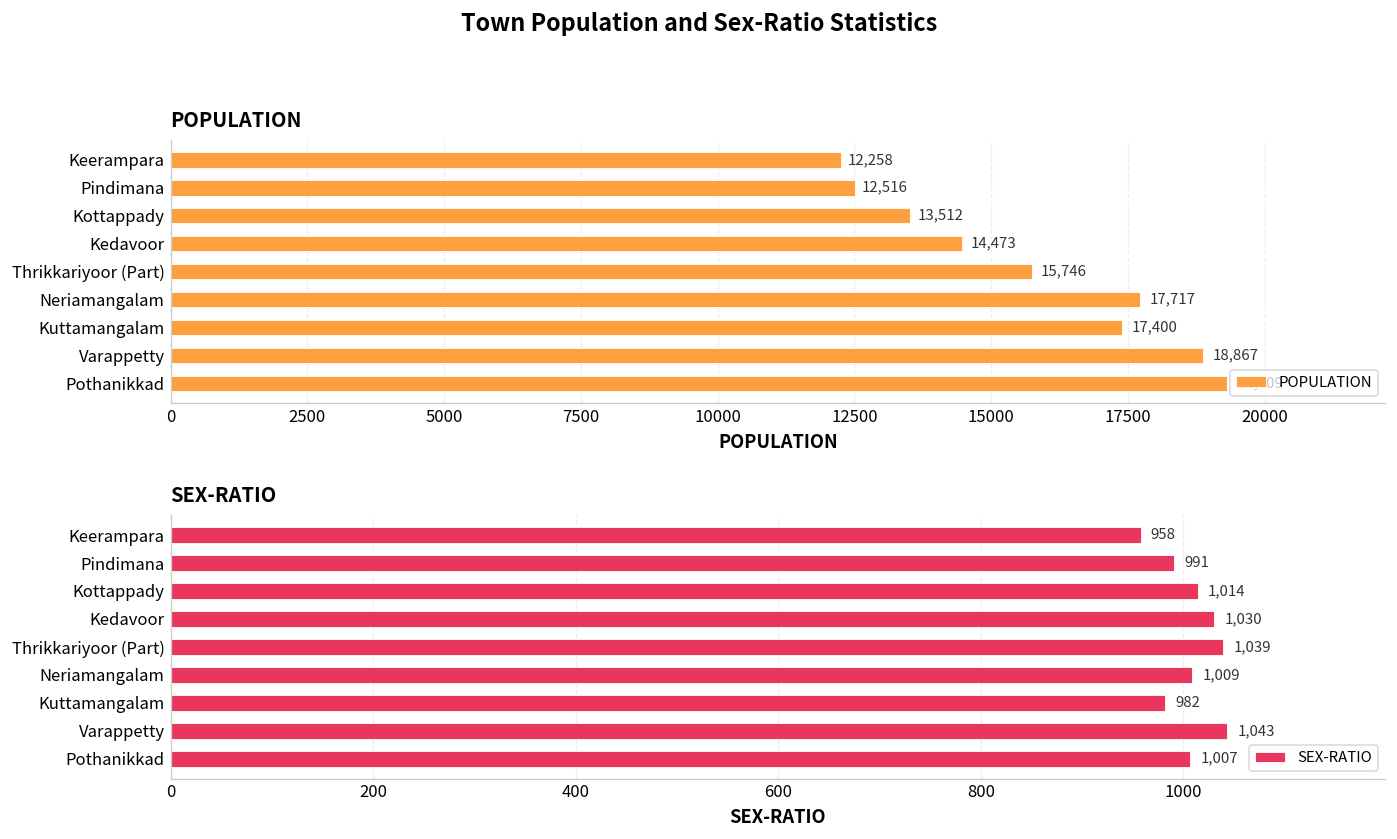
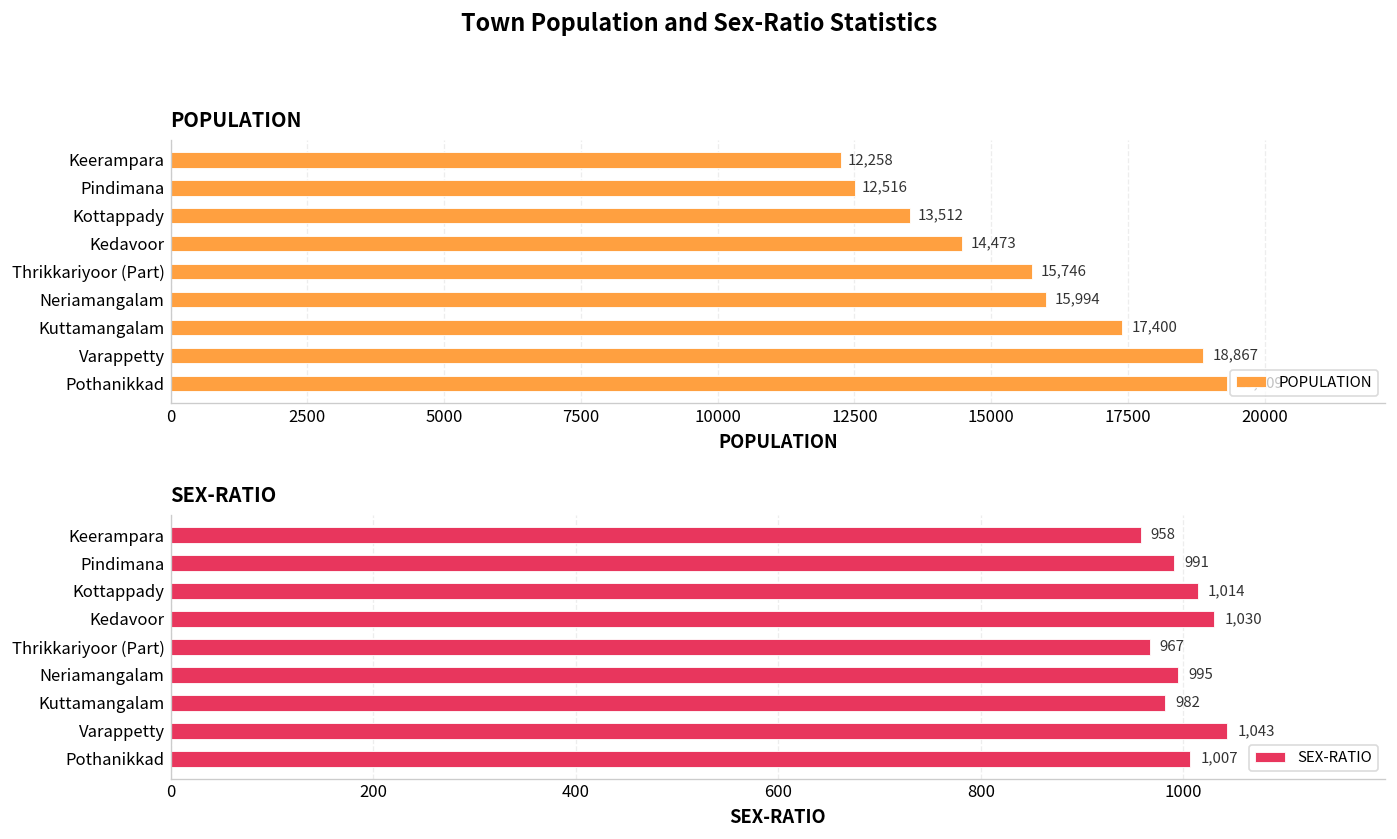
POPULATION, Neriamangalam: 17,717 -> 15,994
SEX-RATIO, Thrikkariyoor (Part): 1,039 -> 967
SEX-RATIO, Neriamangalam: 1,009 -> 995
